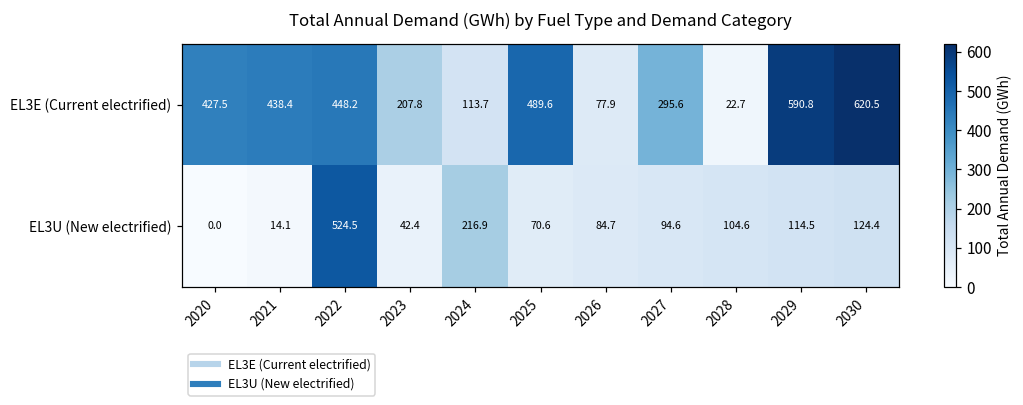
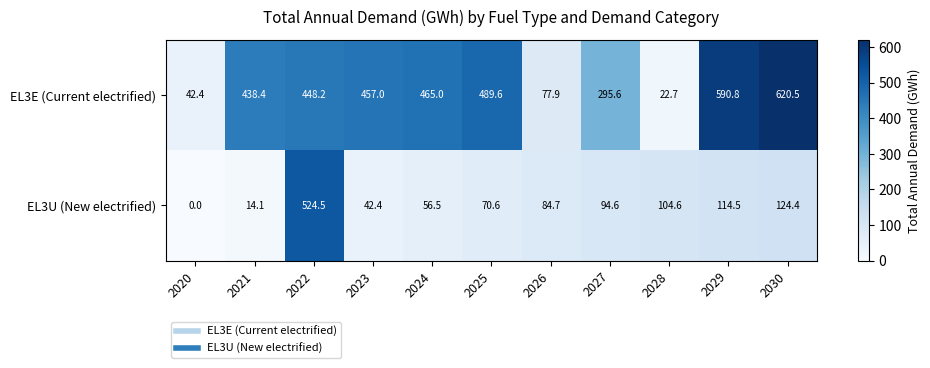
EL3E (Current electrified), 2020: 427.5 -> 42.4
EL3E (Current electrified), 2023: 207.8 -> 457.0
EL3E (Current electrified), 2024: 113.7 -> 465.0
EL3U (New electrified), 2024: 216.9 -> 56.5
